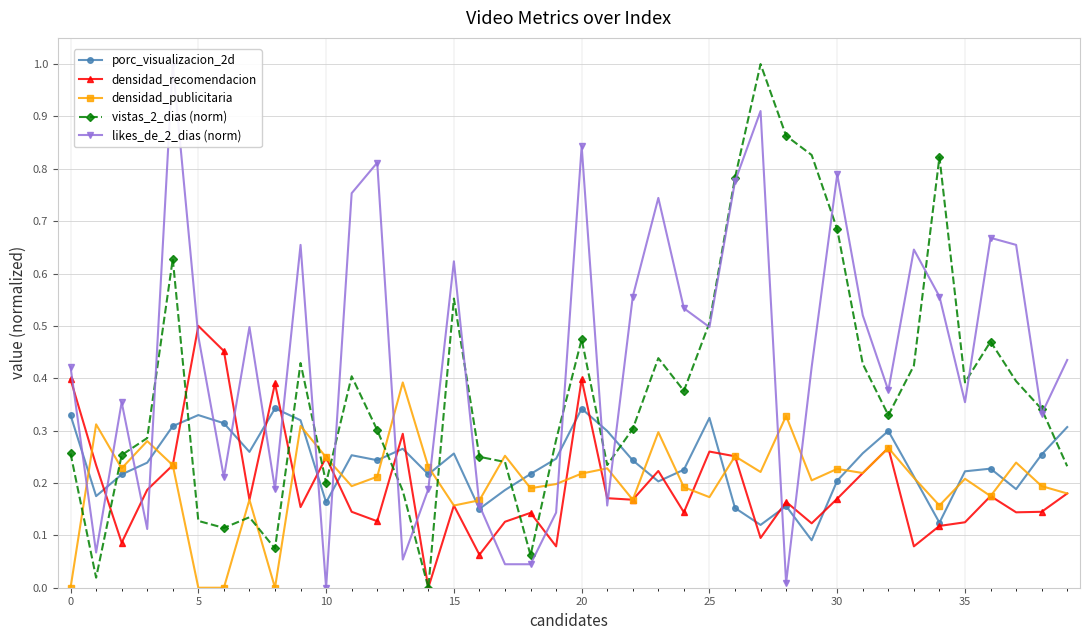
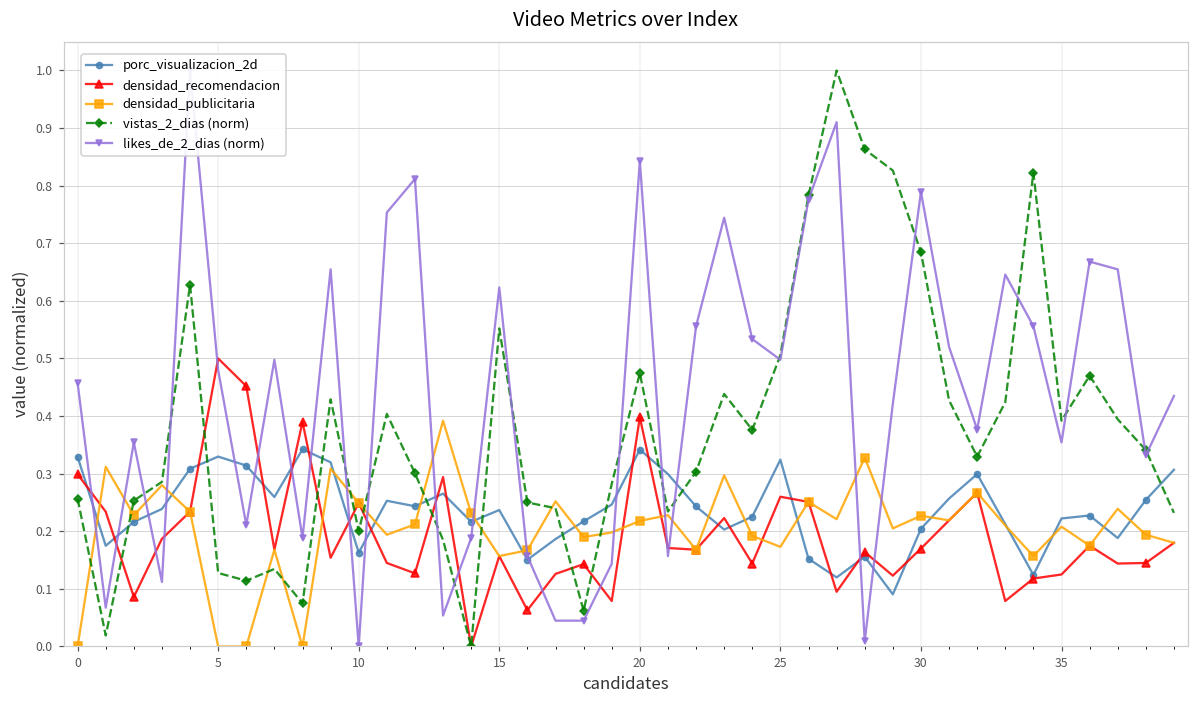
densidad_recomendacion, 0: 0.40 -> 0.30
likes_de_2_dias (norm), 0: 0.42 -> 0.46
porc_visualizacion_2d, 15: 0.26 -> 0.24
